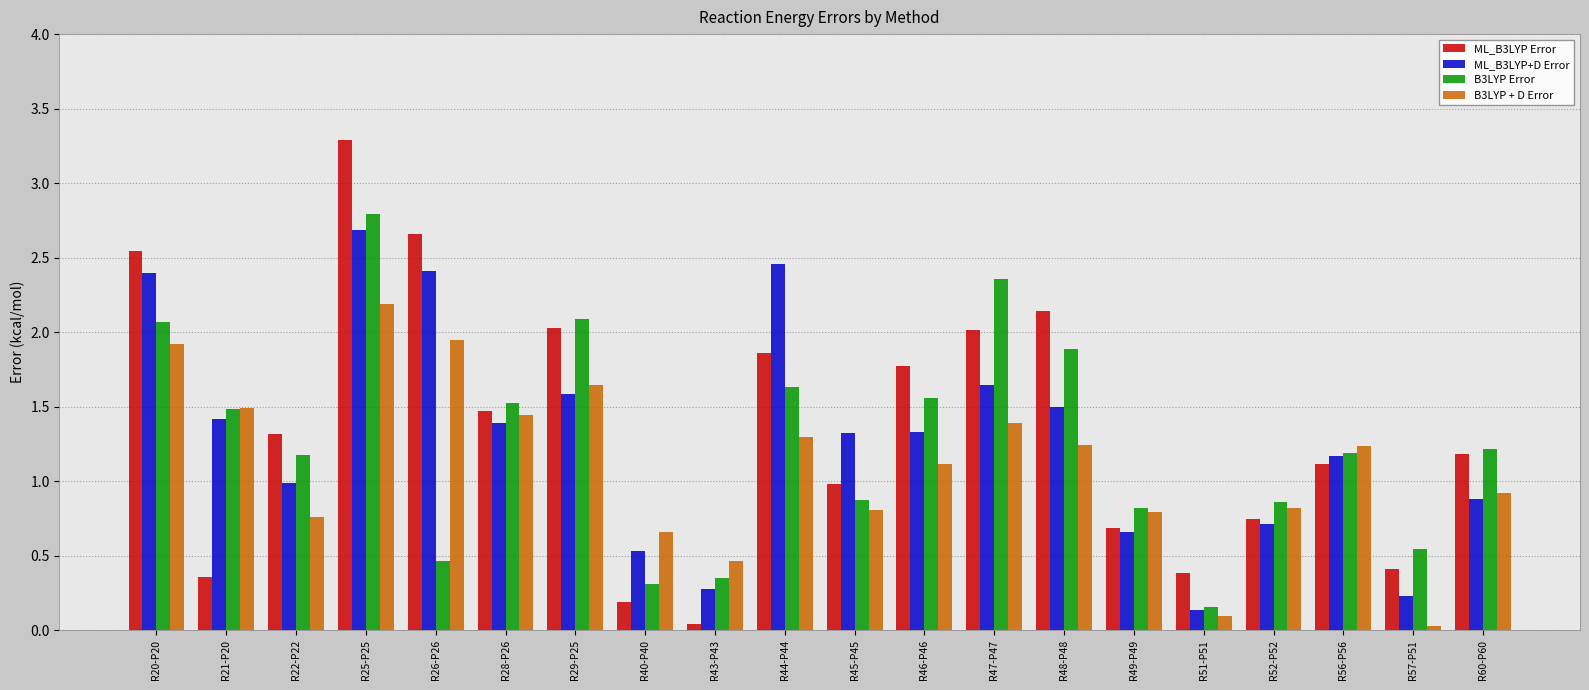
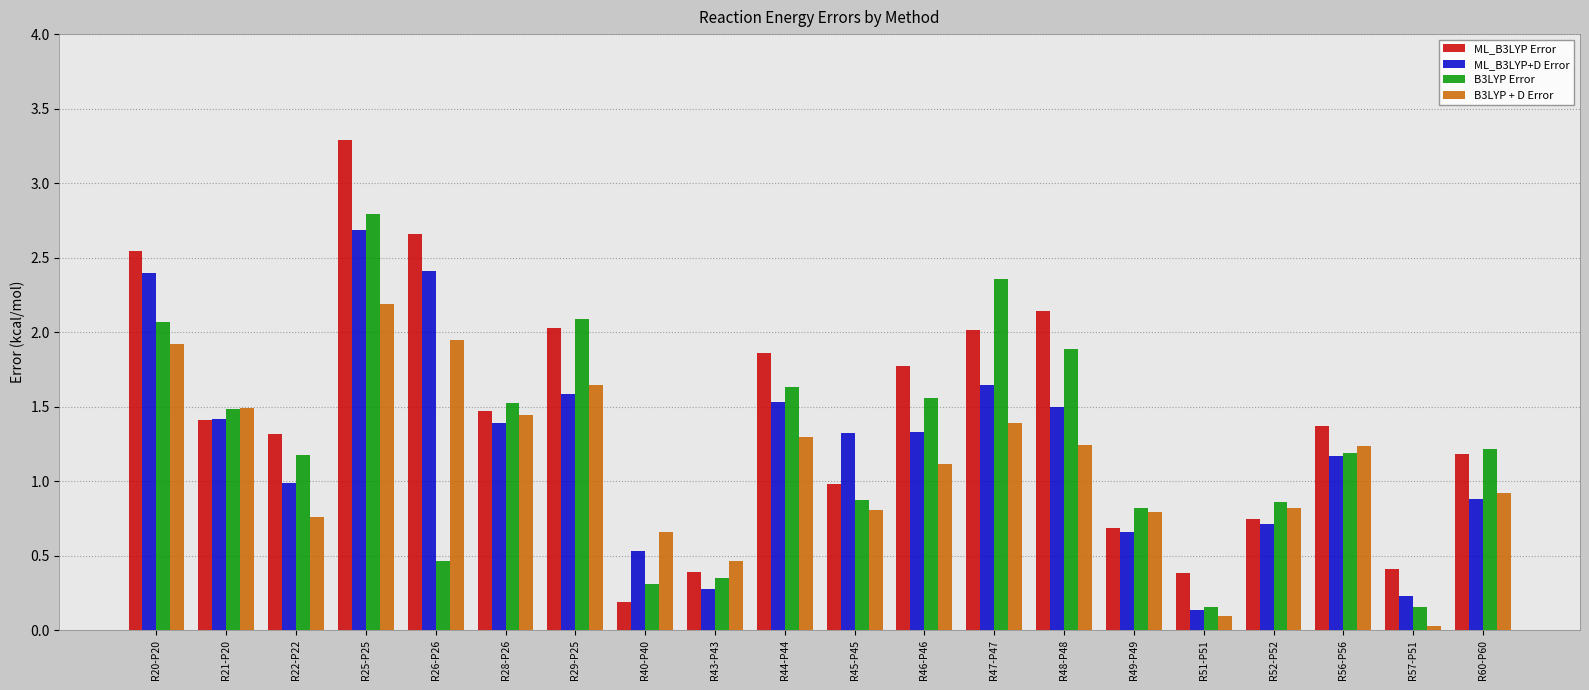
ML_B3LYP Error, R21-P20: 0.36 -> 1.41
ML_B3LYP Error, R43-P43: 0.04 -> 0.39
ML_B3LYP+D Error, R44-P44: 2.45 -> 1.53
ML_B3LYP Error, R56-P56: 1.12 -> 1.37
B3LYP Error, R57-P51: 0.54 -> 0.16
